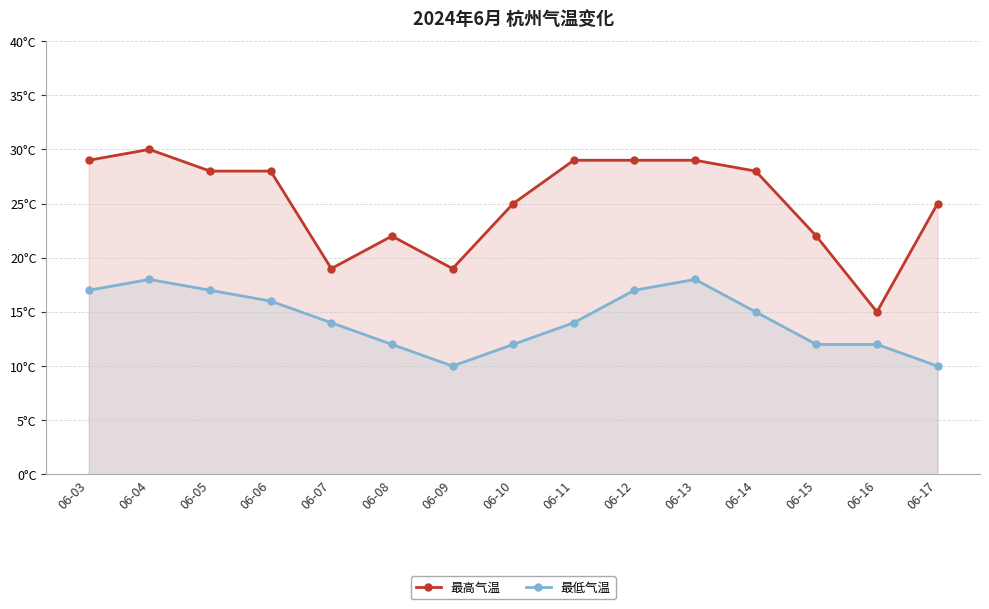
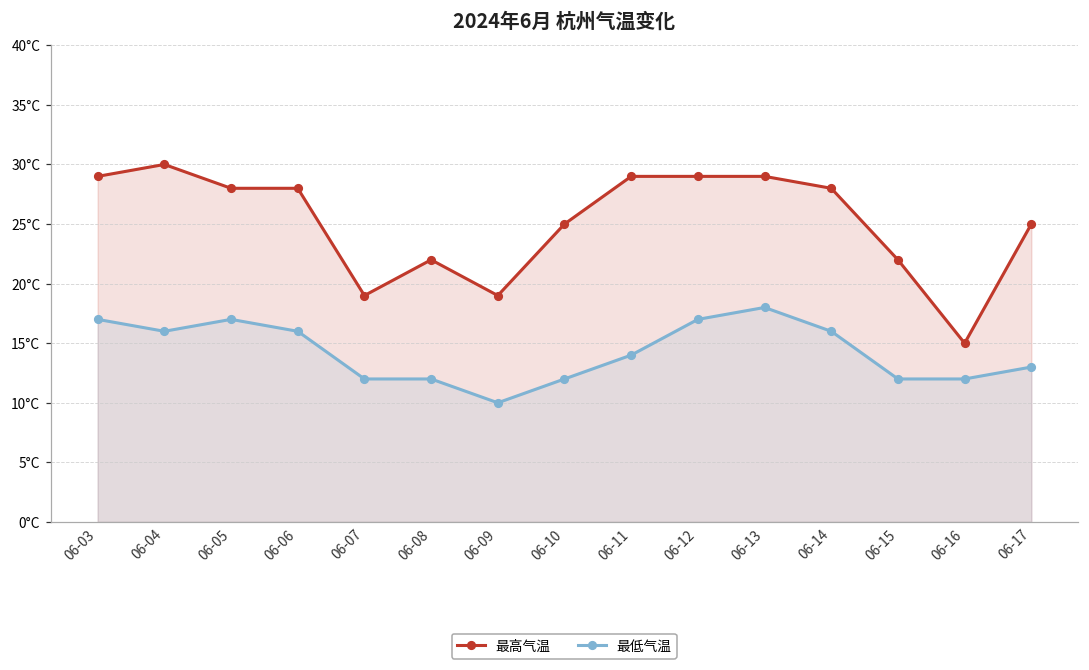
最低气温, 06-04: 18°C -> 16°C
最低气温, 06-07: 14°C -> 12°C
最低气温, 06-14: 15°C -> 16°C
最低气温, 06-17: 10°C -> 13°C
